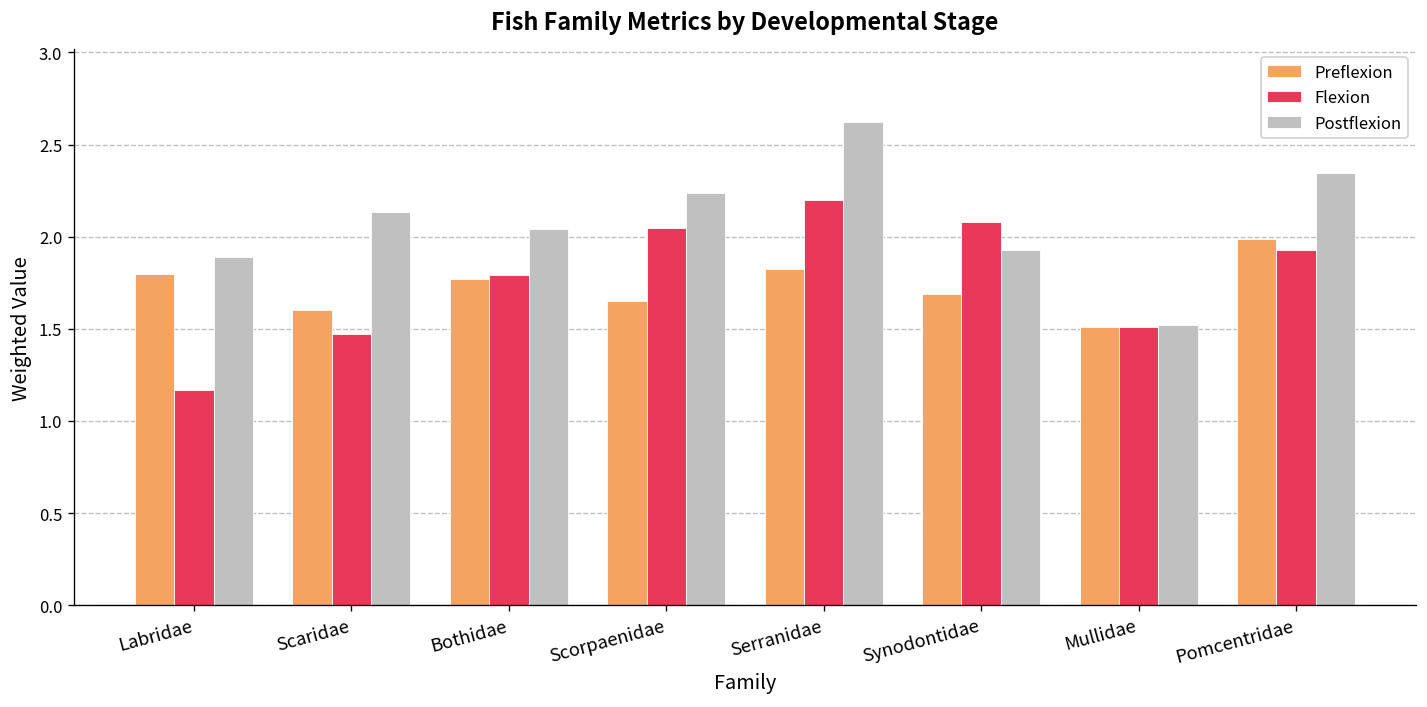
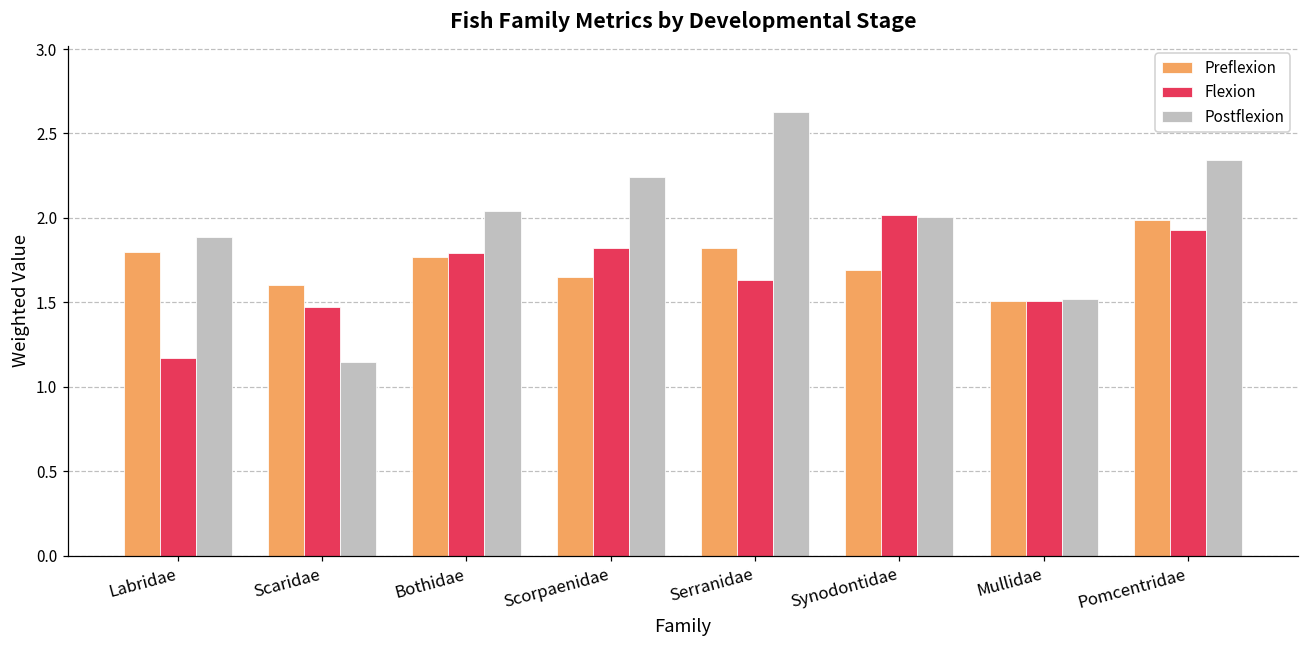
Postflexion, Scaridae: 2.14 -> 1.15
Flexion, Scorpaenidae: 2.05 -> 1.82
Flexion, Serranidae: 2.20 -> 1.63
Flexion, Synodontidae: 2.08 -> 2.02
Postflexion, Synodontidae: 1.93 -> 2.01
